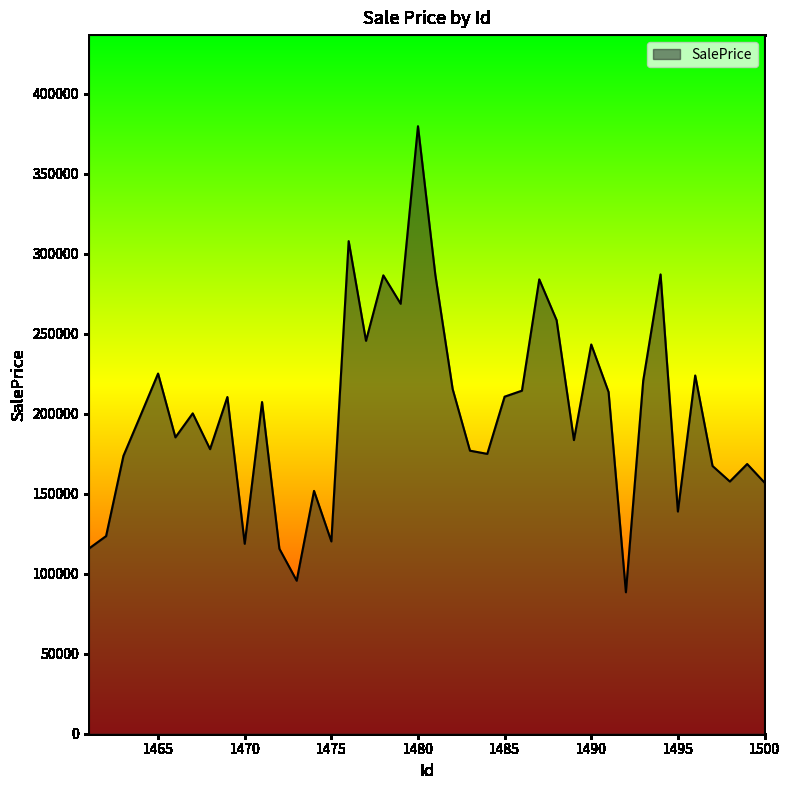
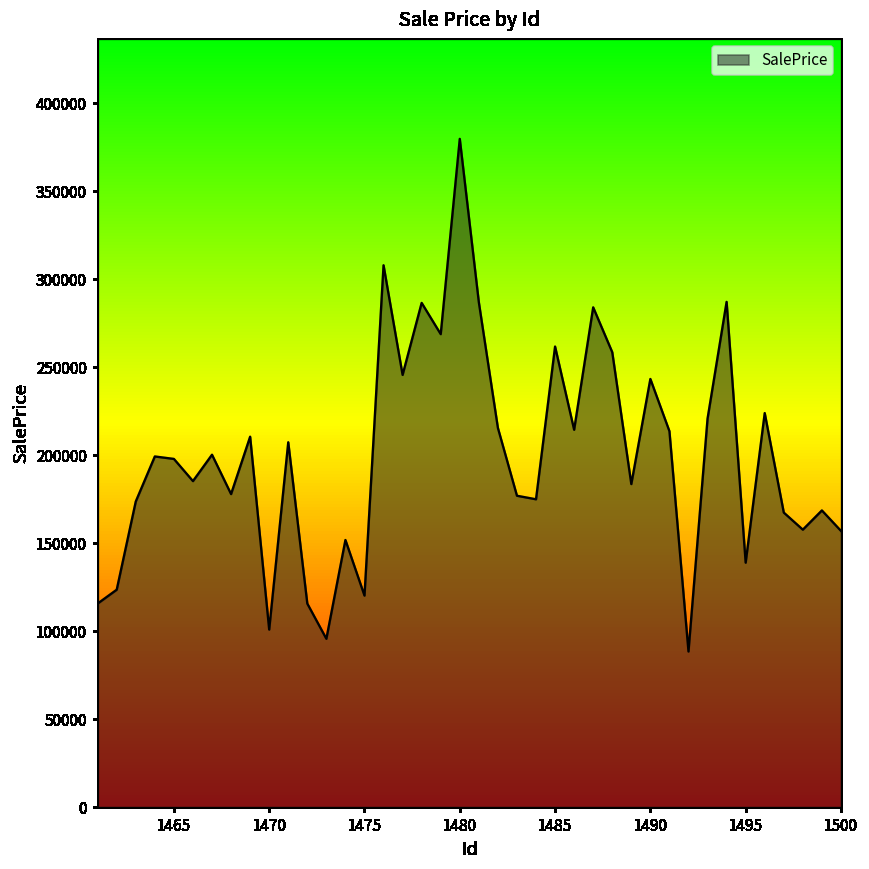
1465: 225000 -> 198000
1470: 119000 -> 101000
1485: 211000 -> 262000
